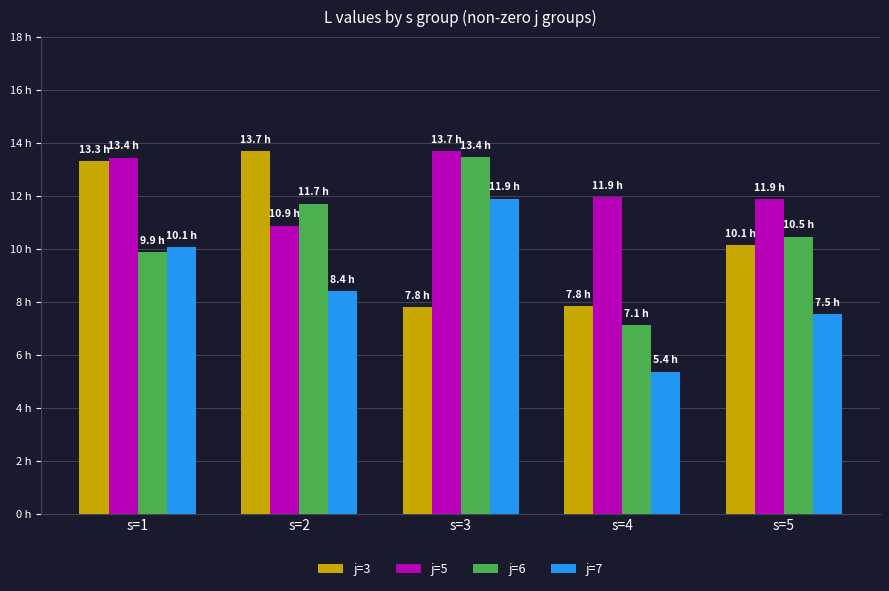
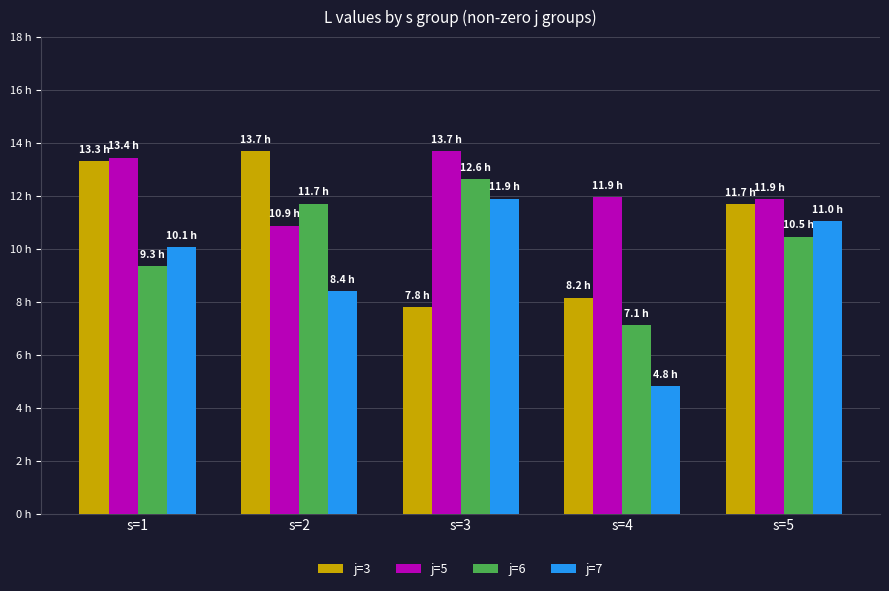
j=6, s=1: 9.9 -> 9.3
j=6, s=3: 13.4 -> 12.6
j=3, s=4: 7.8 -> 8.2
j=7, s=4: 5.4 -> 4.8
j=3, s=5: 10.1 -> 11.7
j=7, s=5: 7.5 -> 11.0
